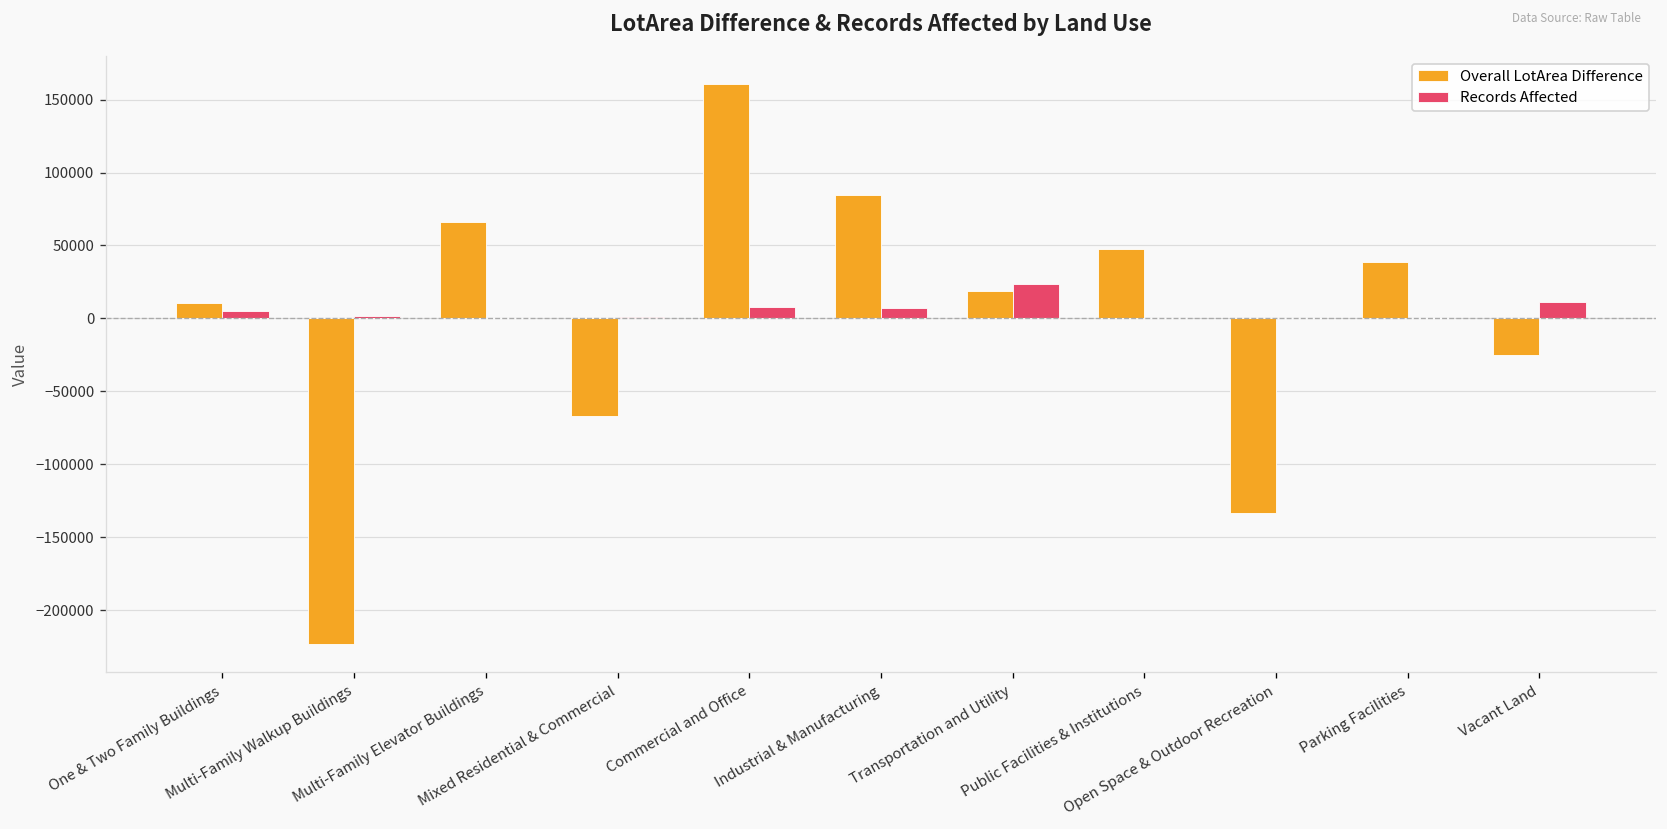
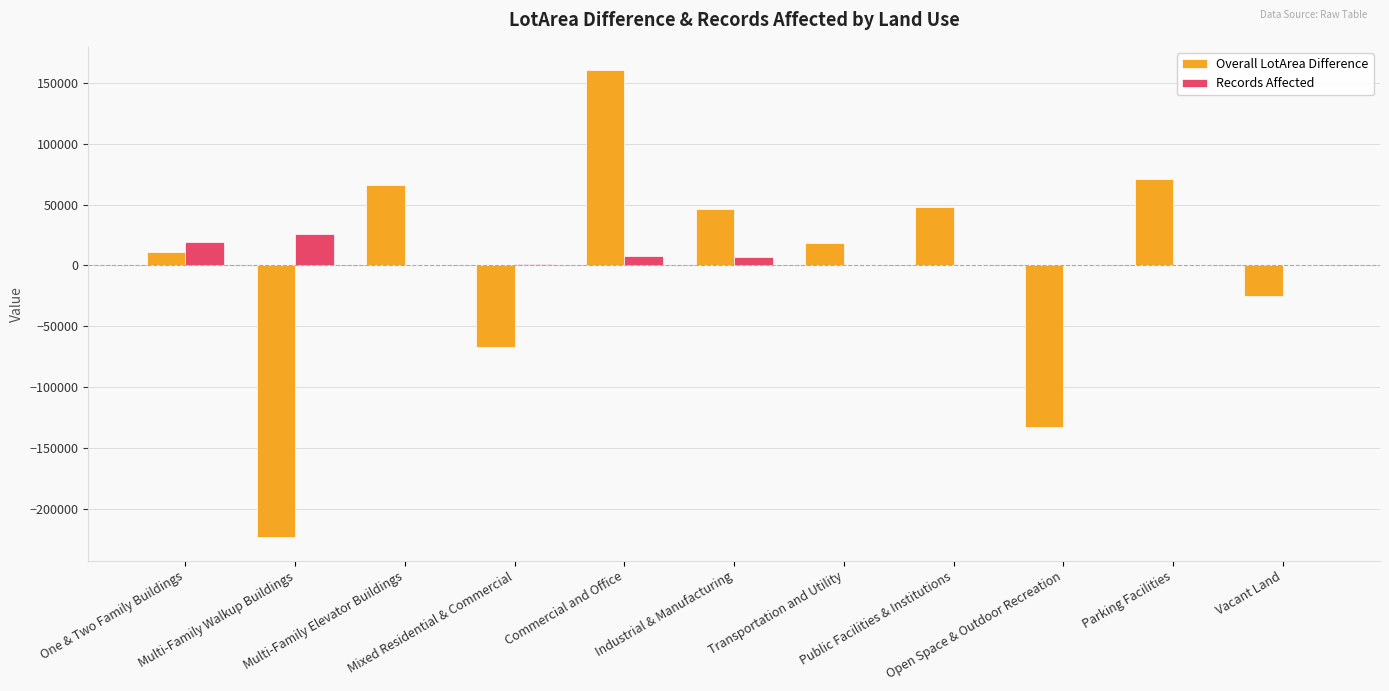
Records Affected, One & Two Family Buildings: 5000 -> 19000
Records Affected, Multi-Family Walkup Buildings: 1000 -> 26000
Overall LotArea Difference, Industrial & Manufacturing: 85000 -> 46000
Records Affected, Transportation and Utility: 23000 -> 0
Overall LotArea Difference, Parking Facilities: 38000 -> 71000
Records Affected, Vacant Land: 11000 -> 0
